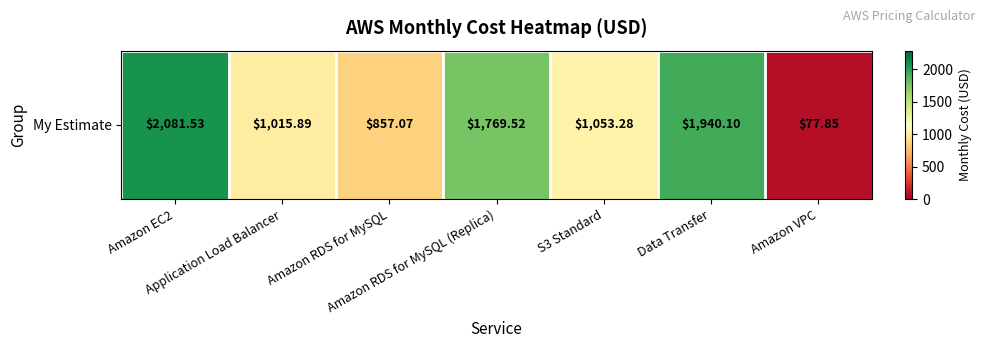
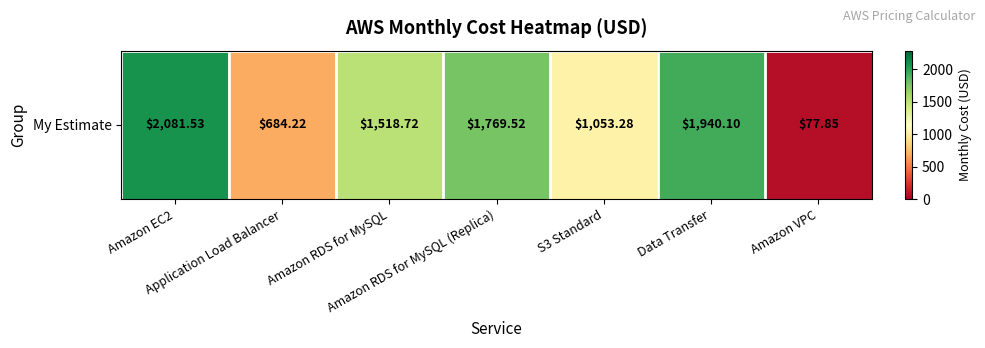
My Estimate, Application Load Balancer: $1,015.89 -> $684.22
My Estimate, Amazon RDS for MySQL: $857.07 -> $1,518.72
